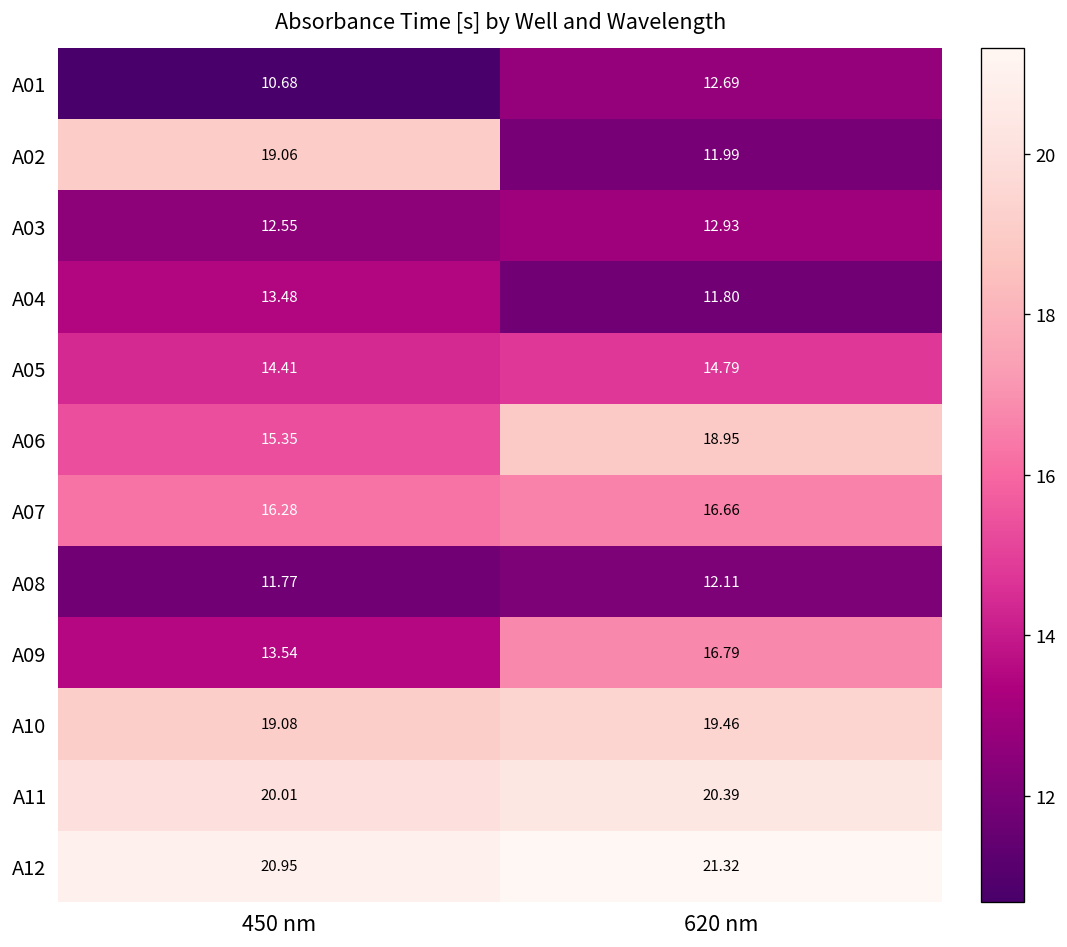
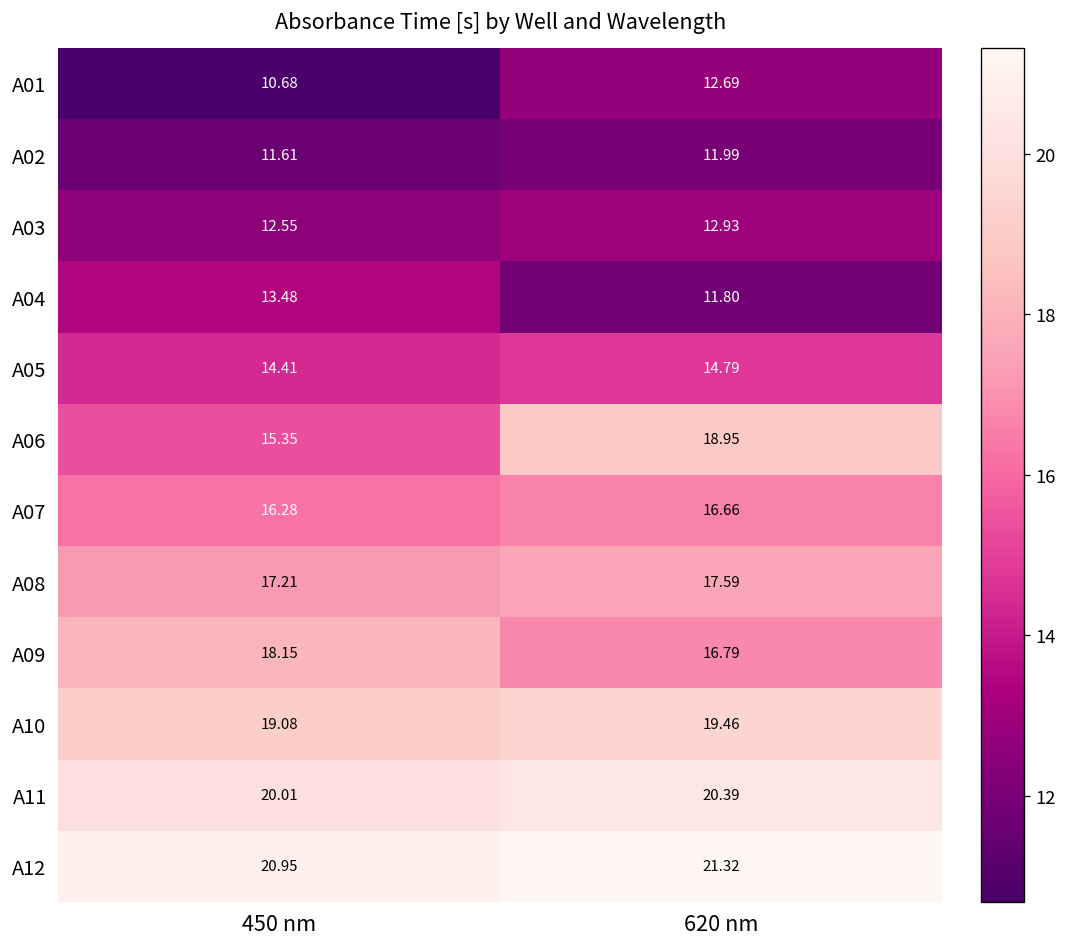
A02, 450 nm: 19.06 -> 11.61
A08, 450 nm: 11.77 -> 17.21
A08, 620 nm: 12.11 -> 17.59
A09, 450 nm: 13.54 -> 18.15
